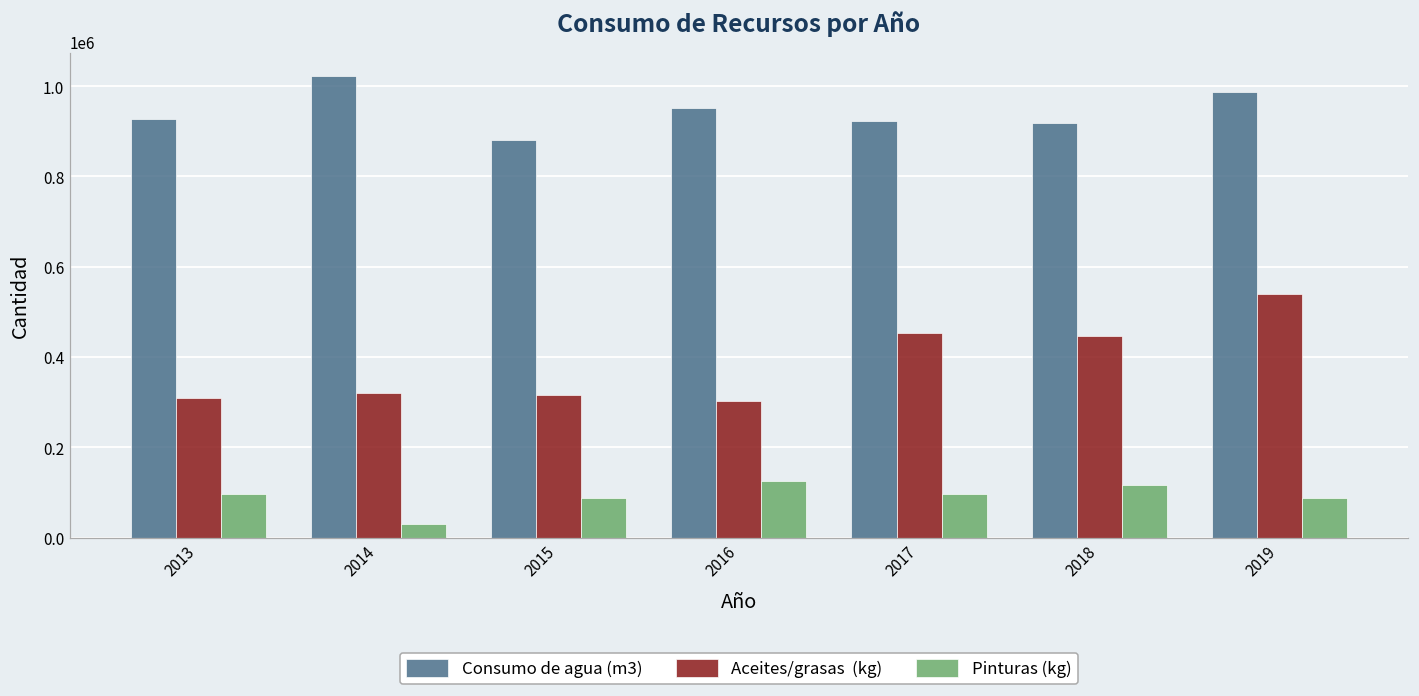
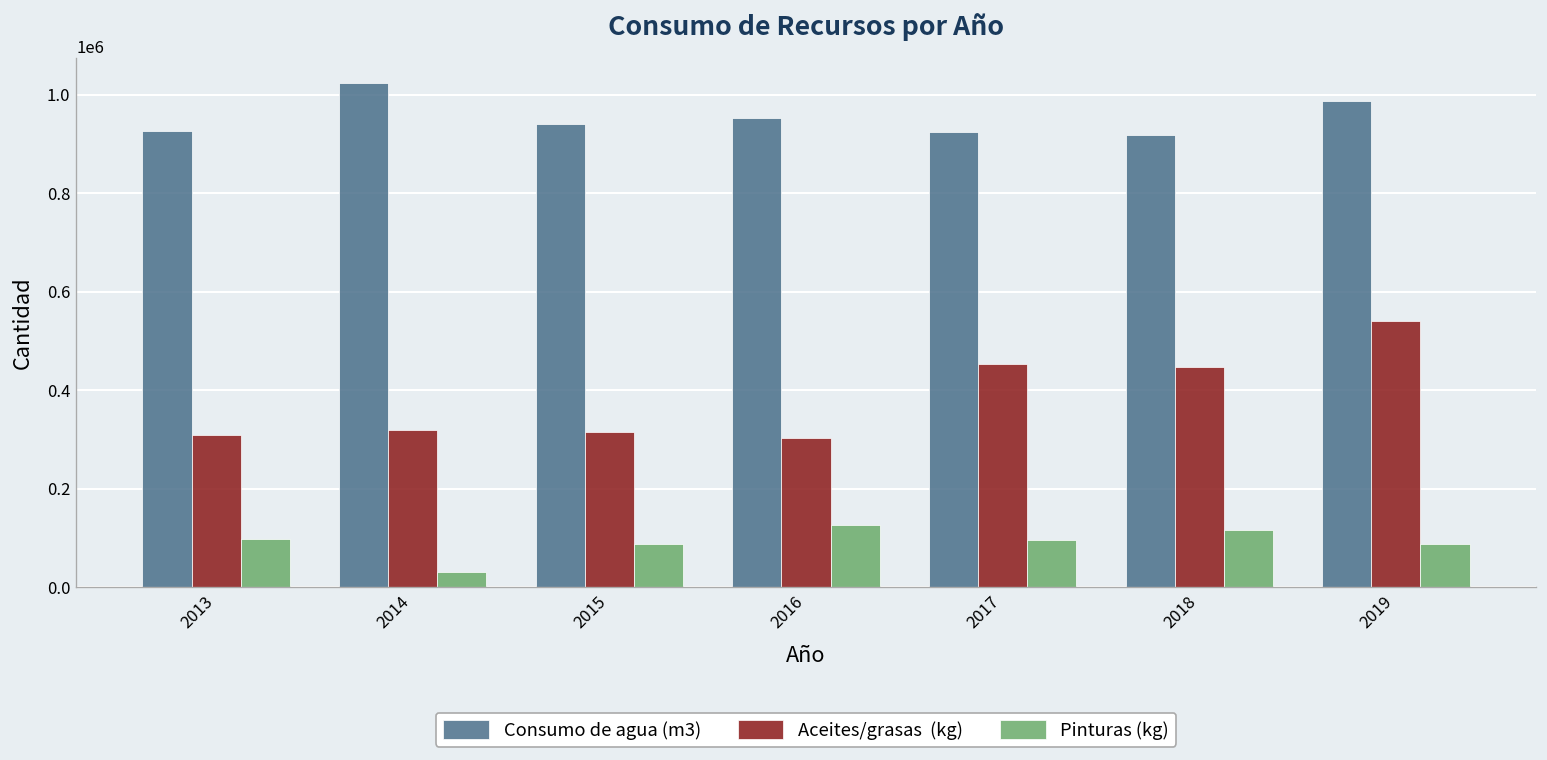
Consumo de agua (m3), 2015: 880000 -> 940000
